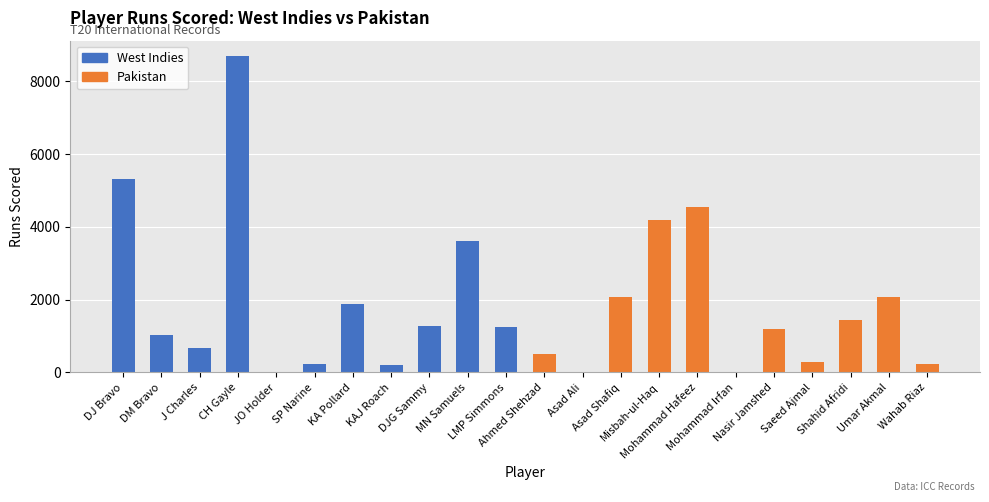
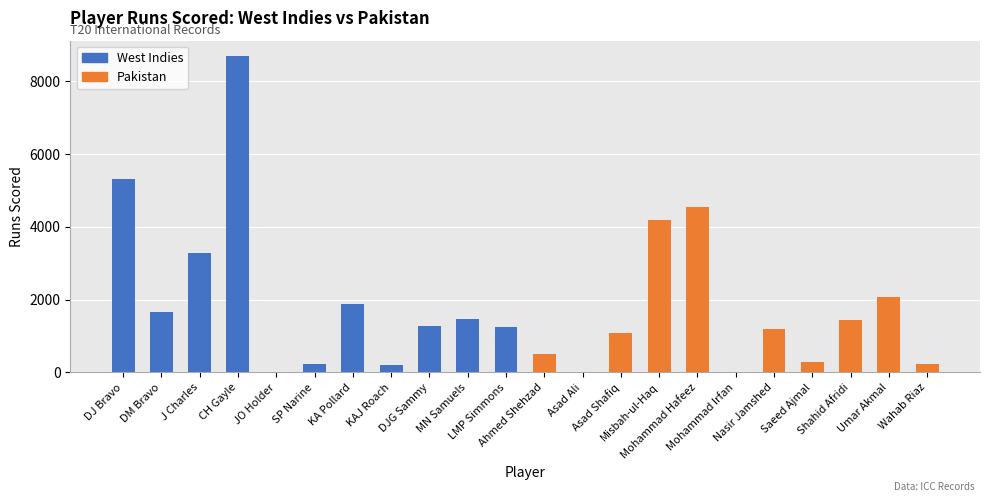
DM Bravo: 1000 -> 1700
J Charles: 700 -> 3300
MN Samuels: 3600 -> 1500
Asad Shafiq: 2100 -> 1100
